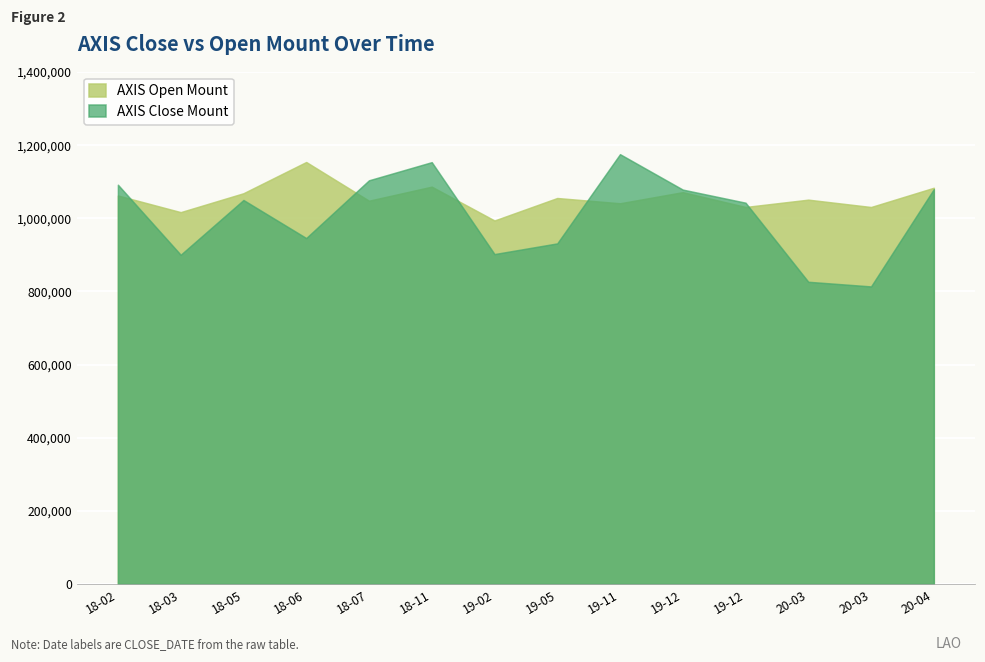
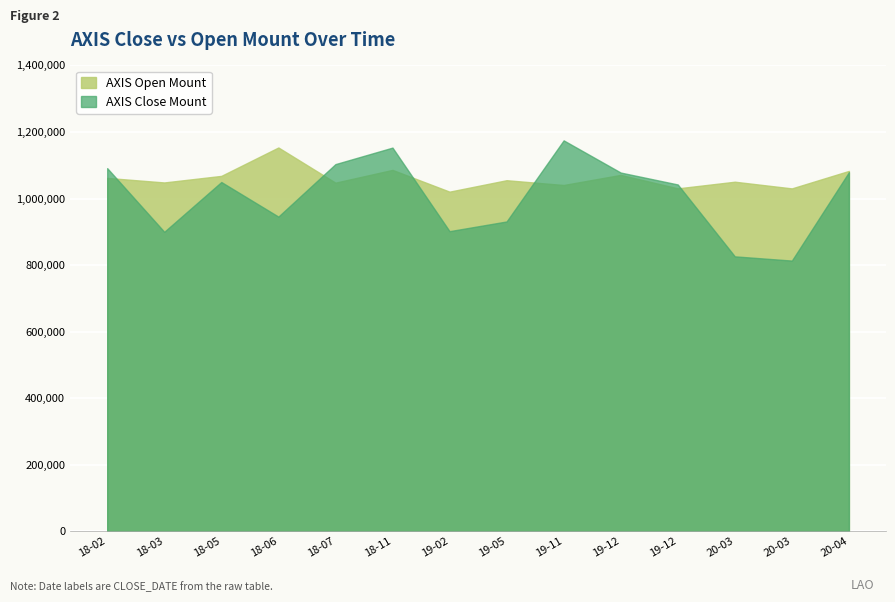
AXIS Open Mount, 18-03: 1,020,000 -> 1,050,000
AXIS Open Mount, 19-02: 990,000 -> 1,020,000
